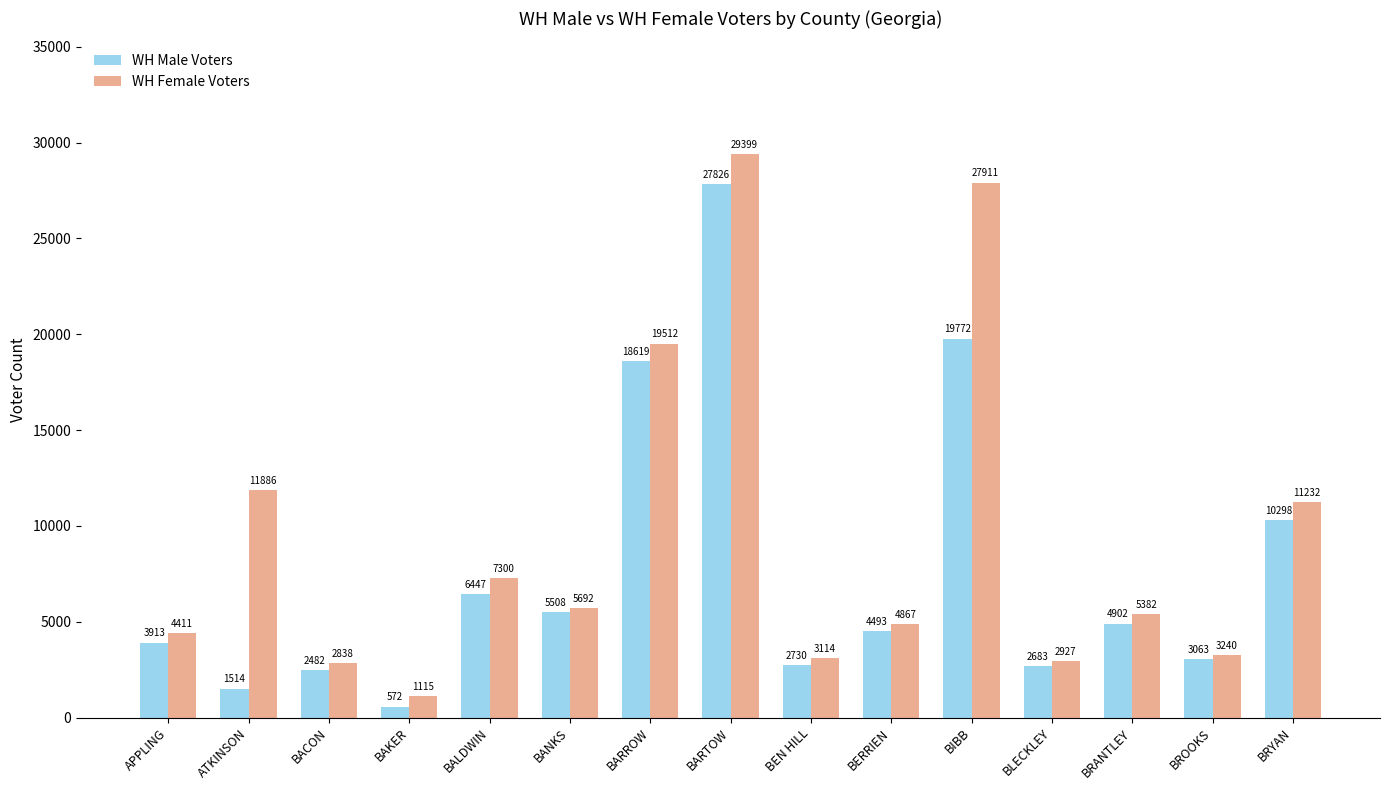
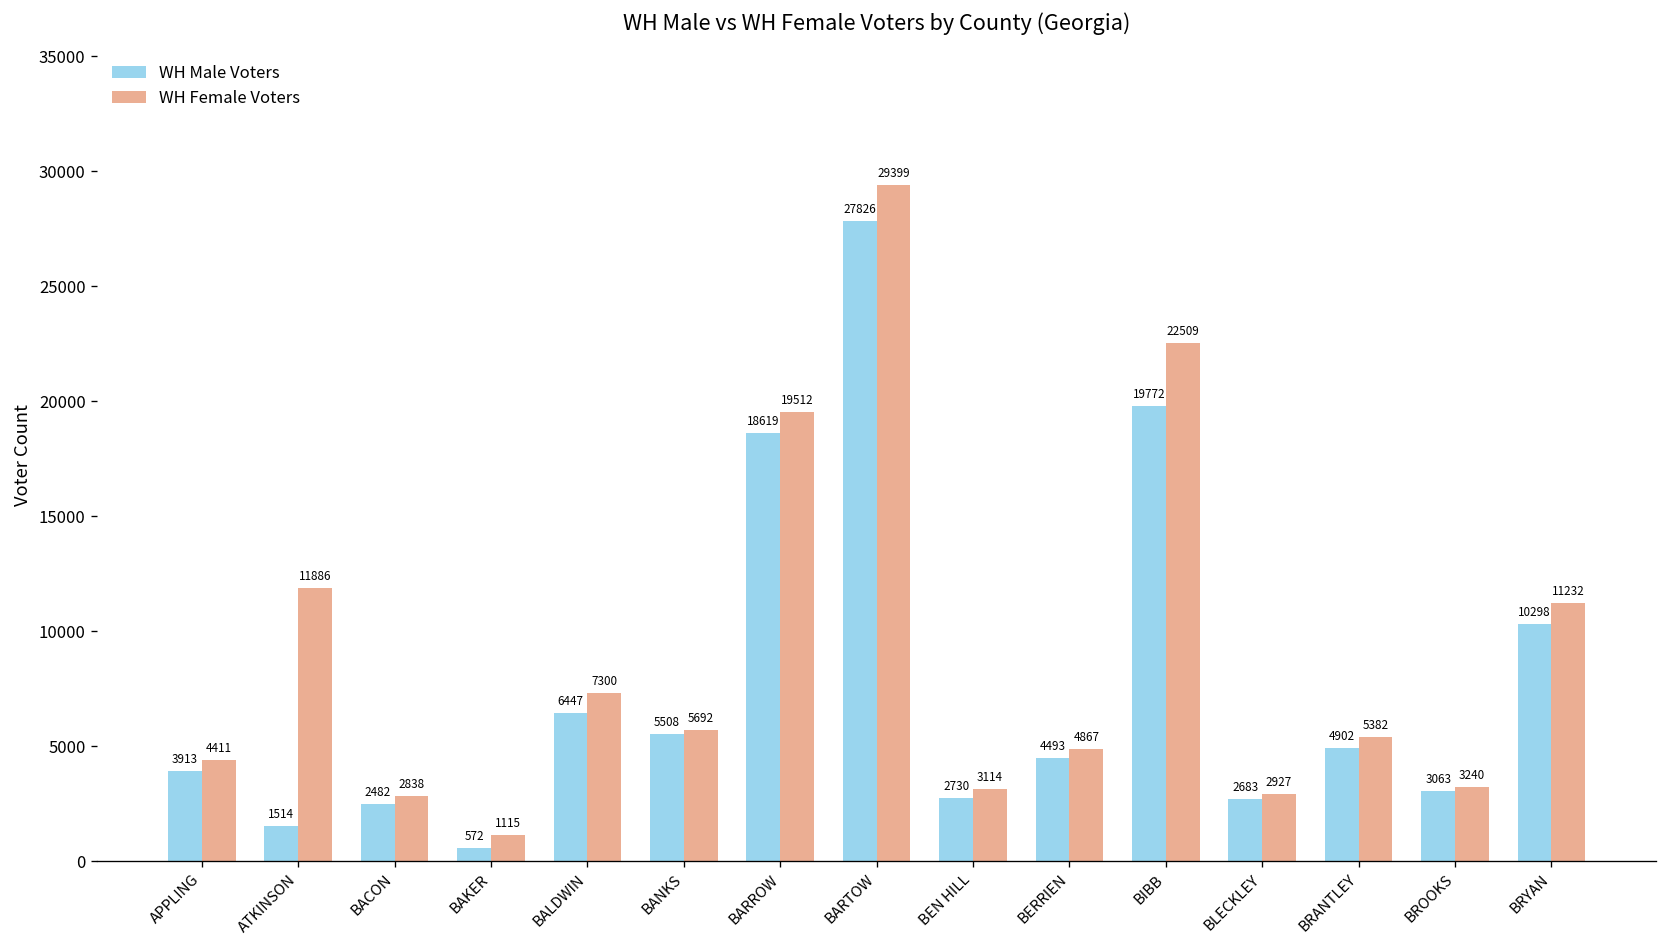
WH Female Voters, BIBB: 27911 -> 22509
